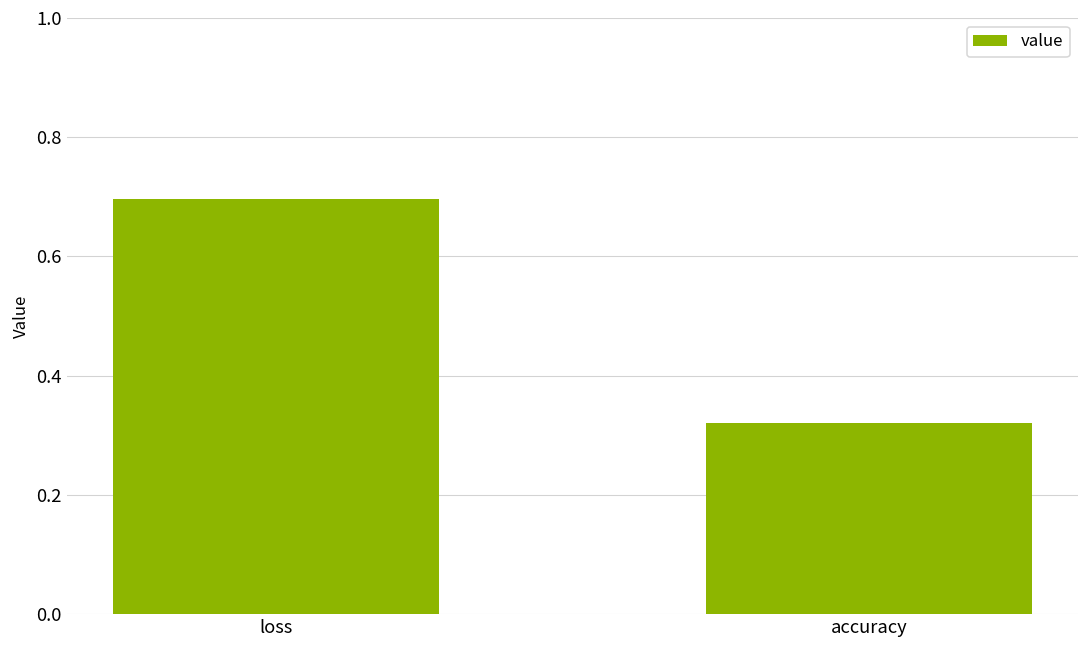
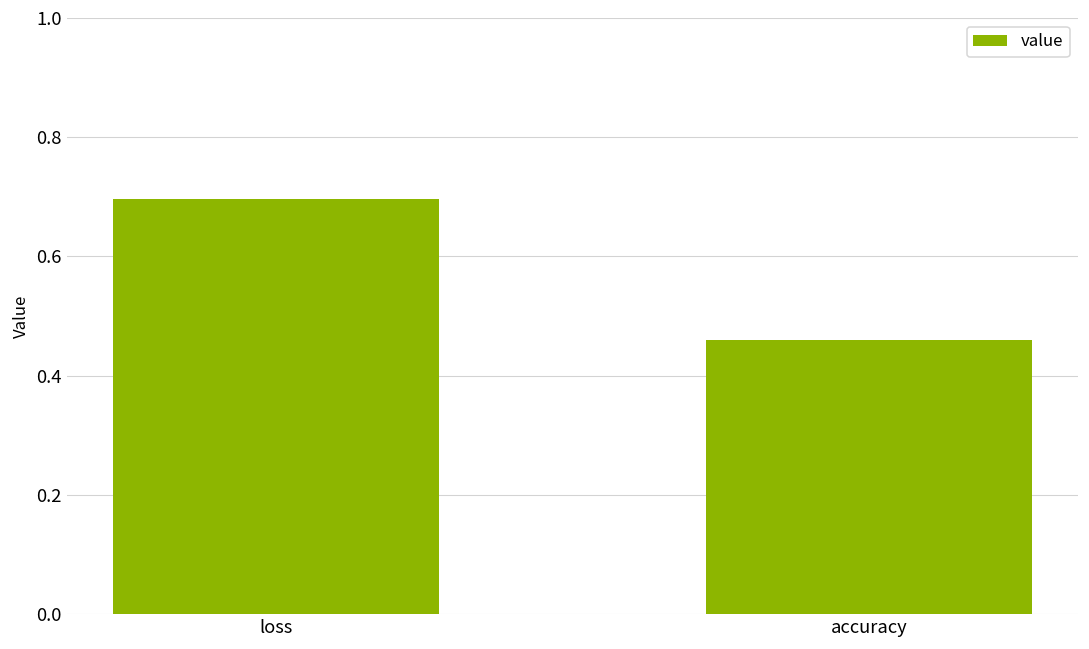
accuracy: 0.32 -> 0.46
